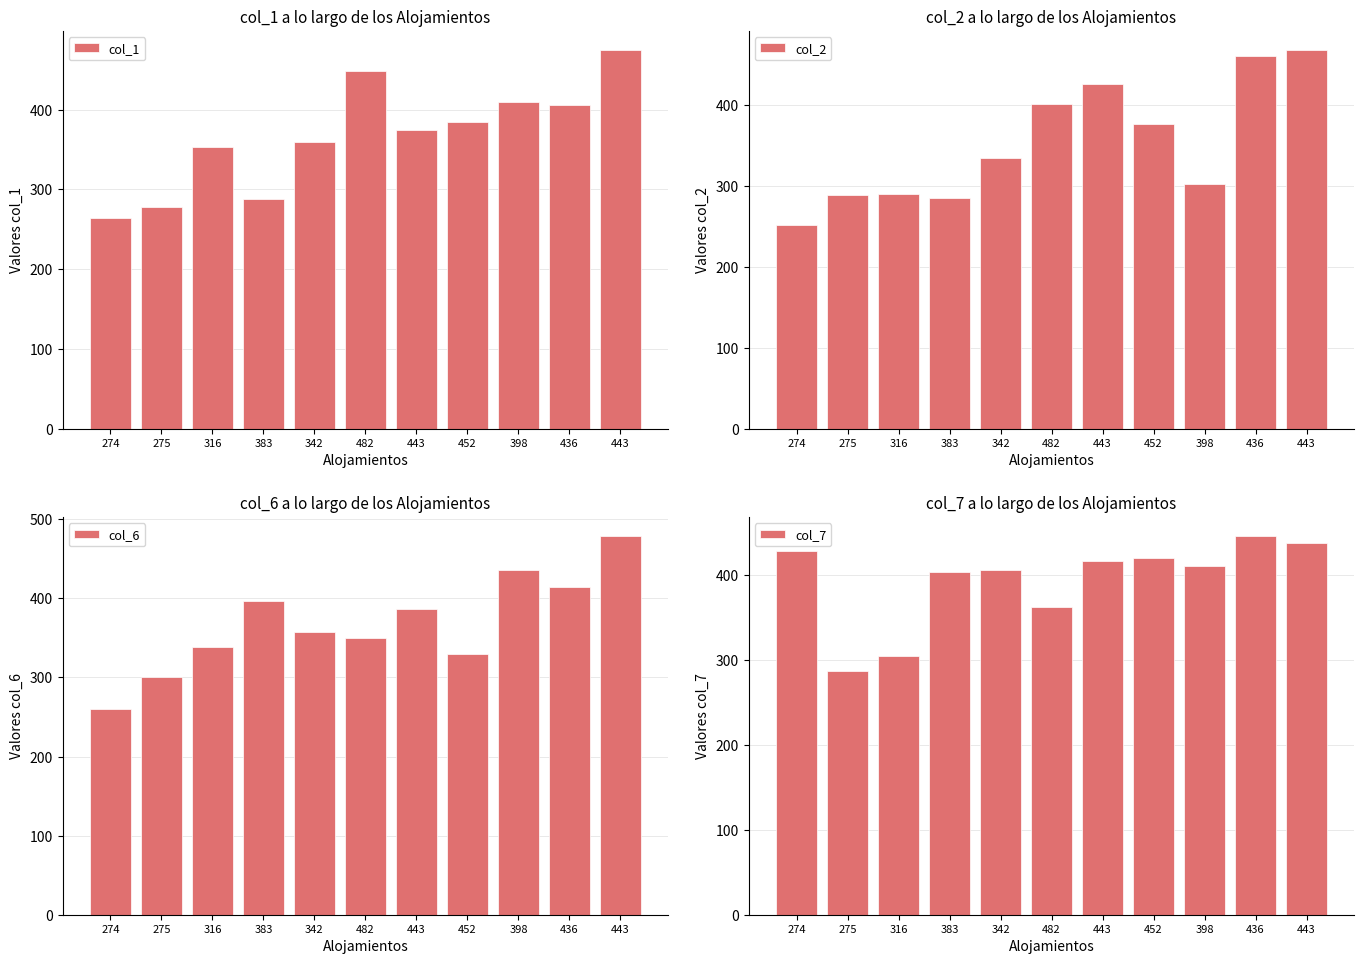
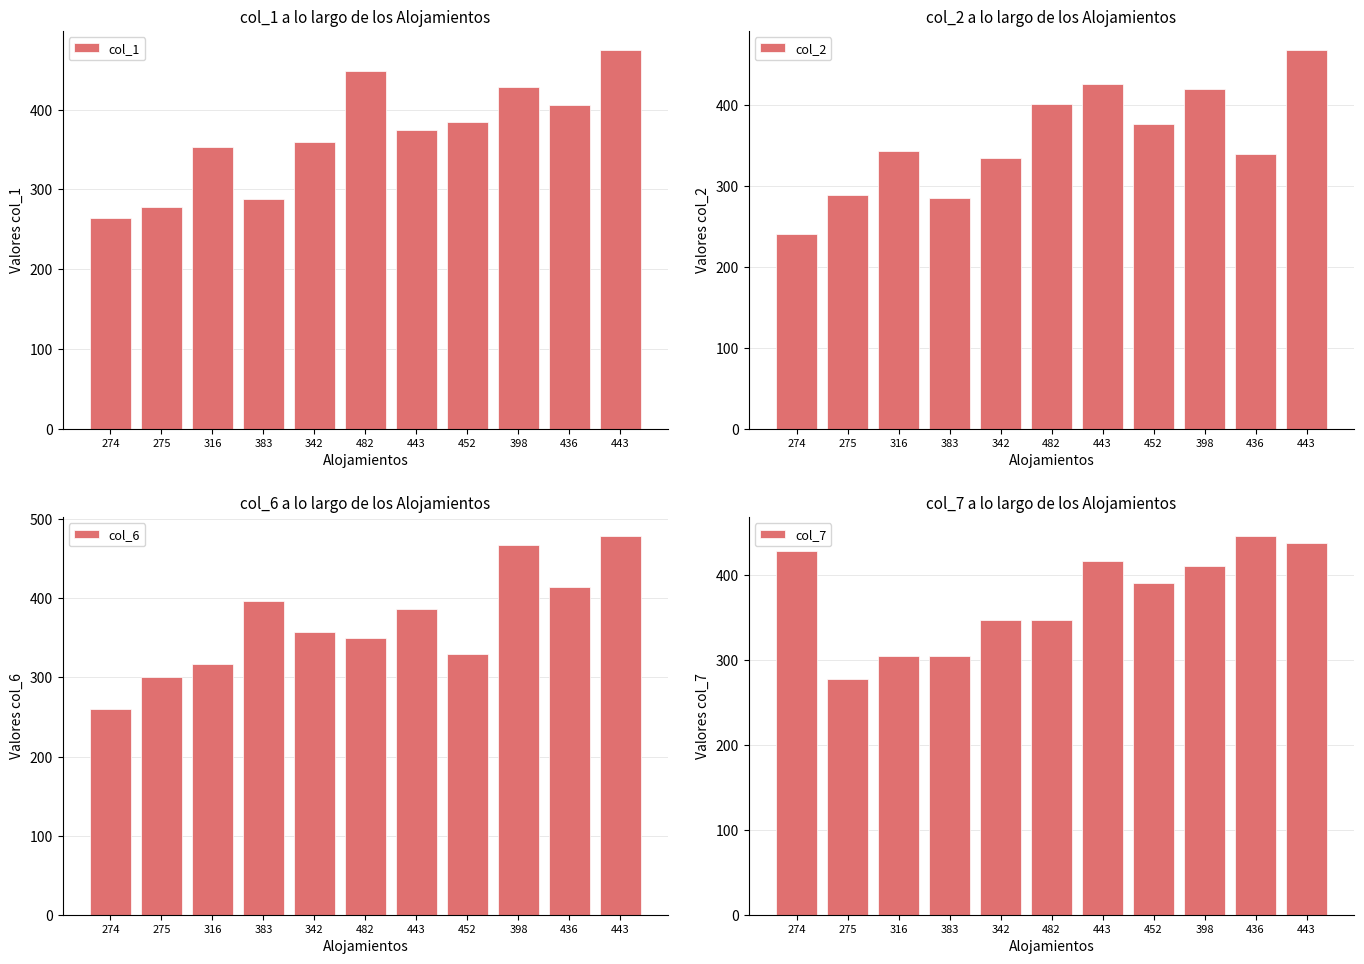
col_1 a lo largo de los Alojamientos, 398: 410 -> 430
col_2 a lo largo de los Alojamientos, 274: 250 -> 240
col_2 a lo largo de los Alojamientos, 316: 290 -> 340
col_2 a lo largo de los Alojamientos, 398: 300 -> 420
col_2 a lo largo de los Alojamientos, 436: 460 -> 340
col_6 a lo largo de los Alojamientos, 316: 340 -> 320
col_6 a lo largo de los Alojamientos, 398: 440 -> 470
col_7 a lo largo de los Alojamientos, 275: 290 -> 280
col_7 a lo largo de los Alojamientos, 383: 400 -> 310
col_7 a lo largo de los Alojamientos, 342: 410 -> 350
col_7 a lo largo de los Alojamientos, 482: 360 -> 350
col_7 a lo largo de los Alojamientos, 452: 420 -> 390
